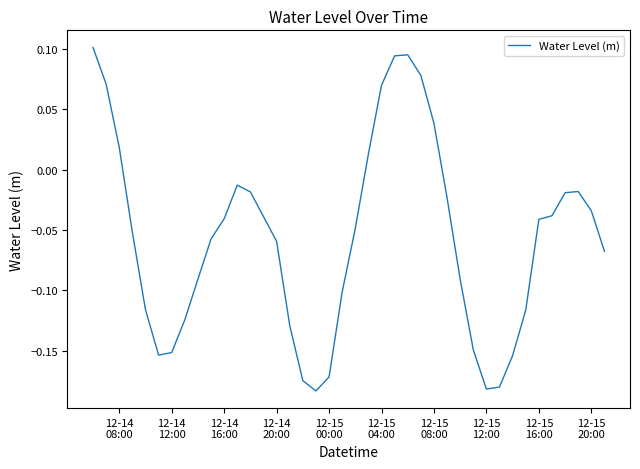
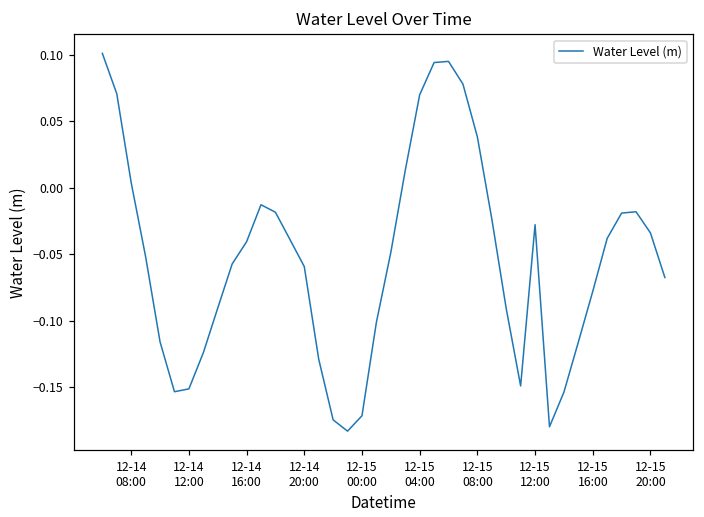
12-14 08:00: 0.018 -> 0.004
12-15 12:00: -0.182 -> -0.028
12-15 16:00: -0.041 -> -0.078
